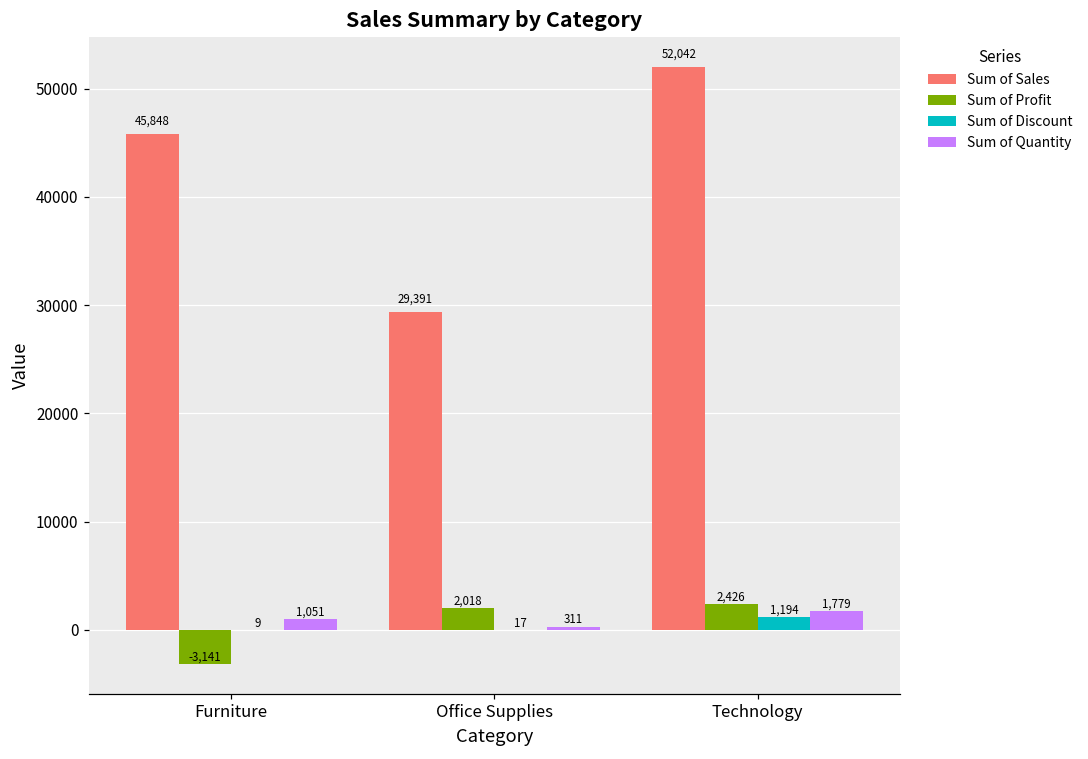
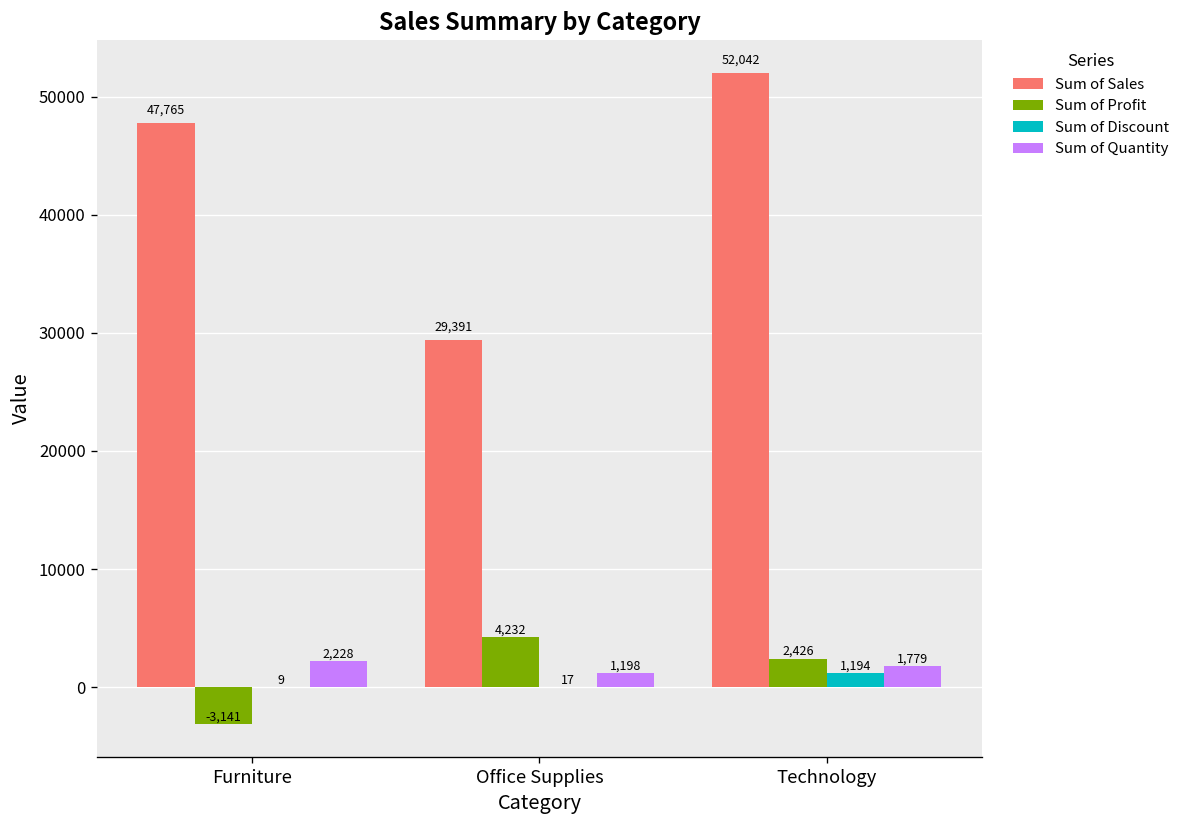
Sum of Sales, Furniture: 45,848 -> 47,765
Sum of Quantity, Furniture: 1,051 -> 2,228
Sum of Profit, Office Supplies: 2,018 -> 4,232
Sum of Quantity, Office Supplies: 311 -> 1,198
